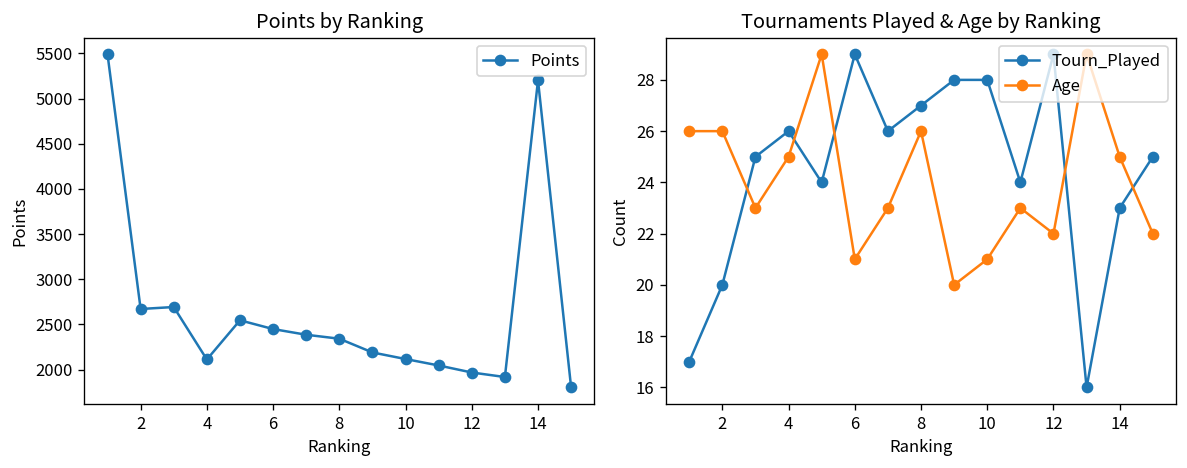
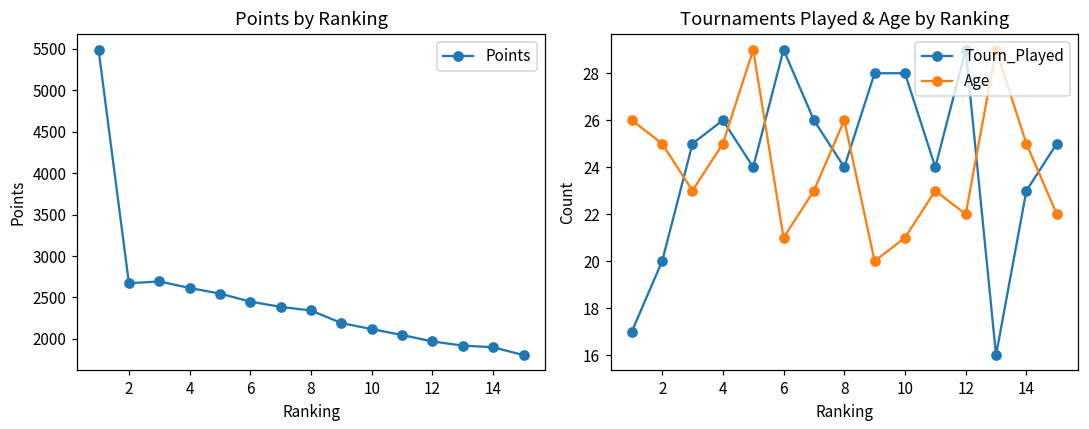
Points by Ranking, 4: 2100 -> 2600
Points by Ranking, 14: 5200 -> 1900
Tournaments Played & Age by Ranking, Age, 2: 26 -> 25
Tournaments Played & Age by Ranking, Tourn_Played, 8: 27 -> 24
